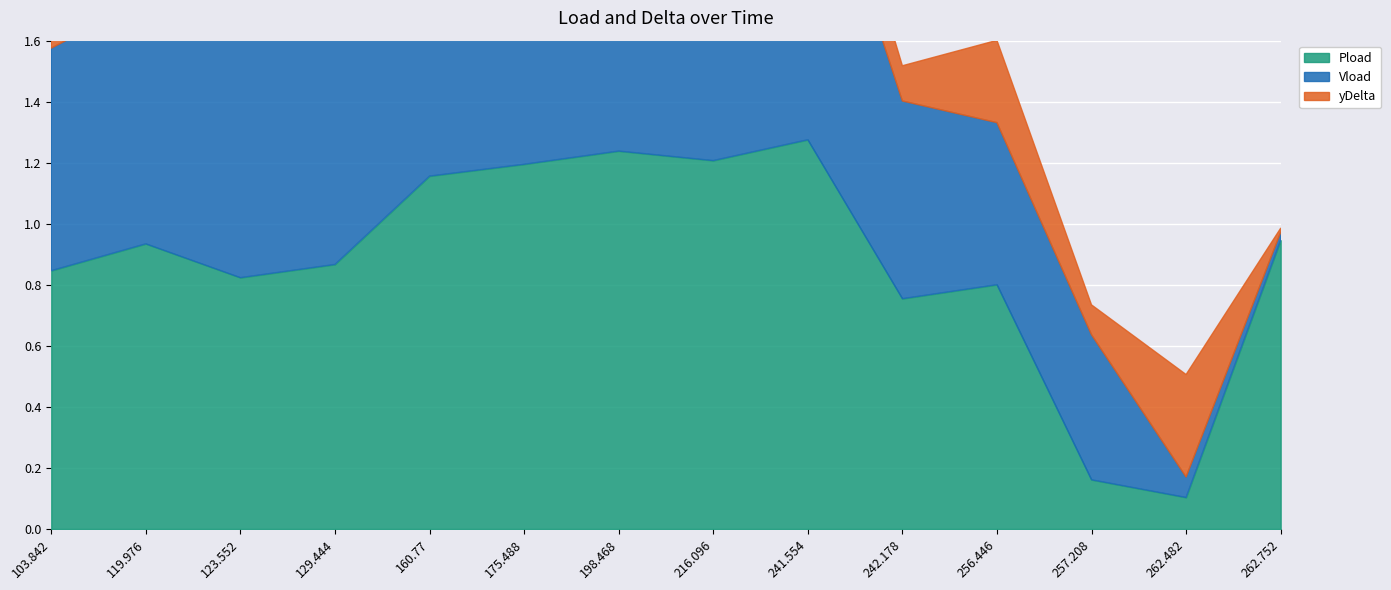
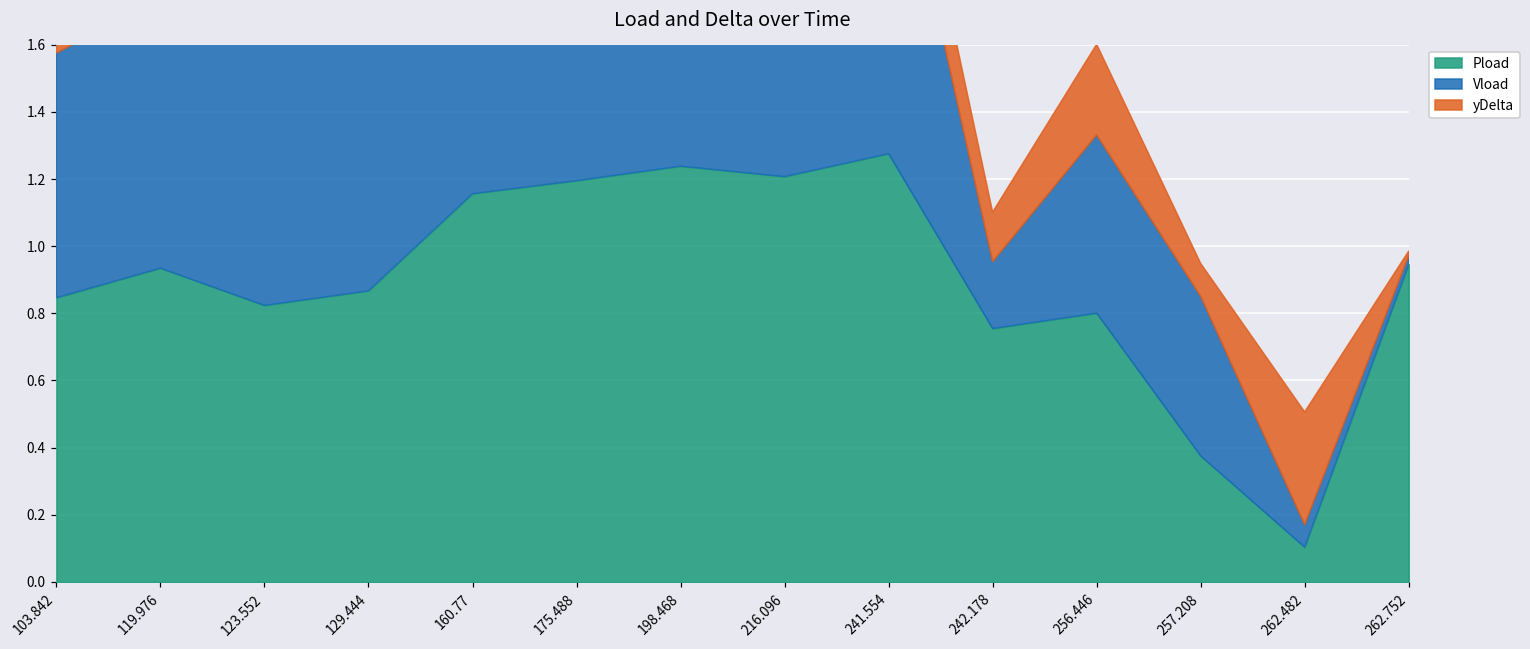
Vload, 242.178: 0.65 -> 0.20
yDelta, 242.178: 0.12 -> 0.15
Pload, 257.208: 0.16 -> 0.38
